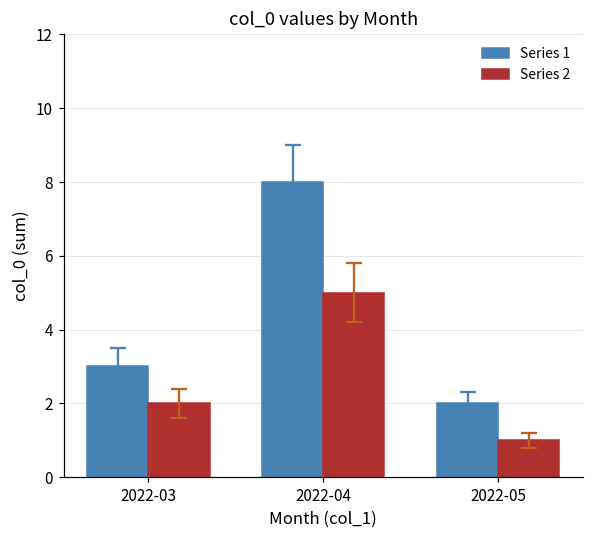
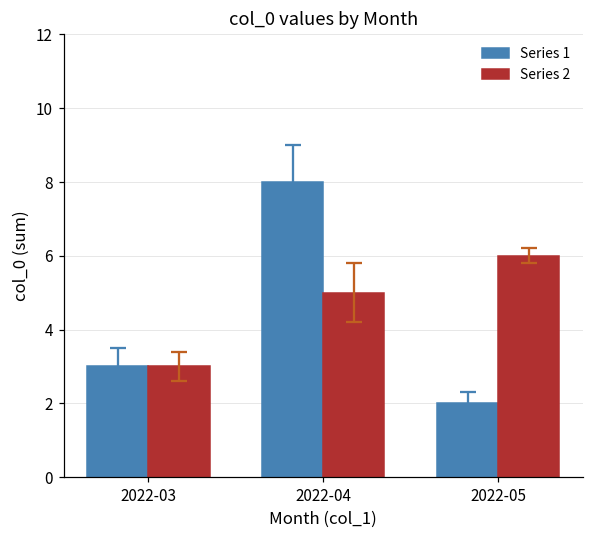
Series 2, 2022-03: 2 -> 3
Series 2, 2022-05: 1 -> 6
